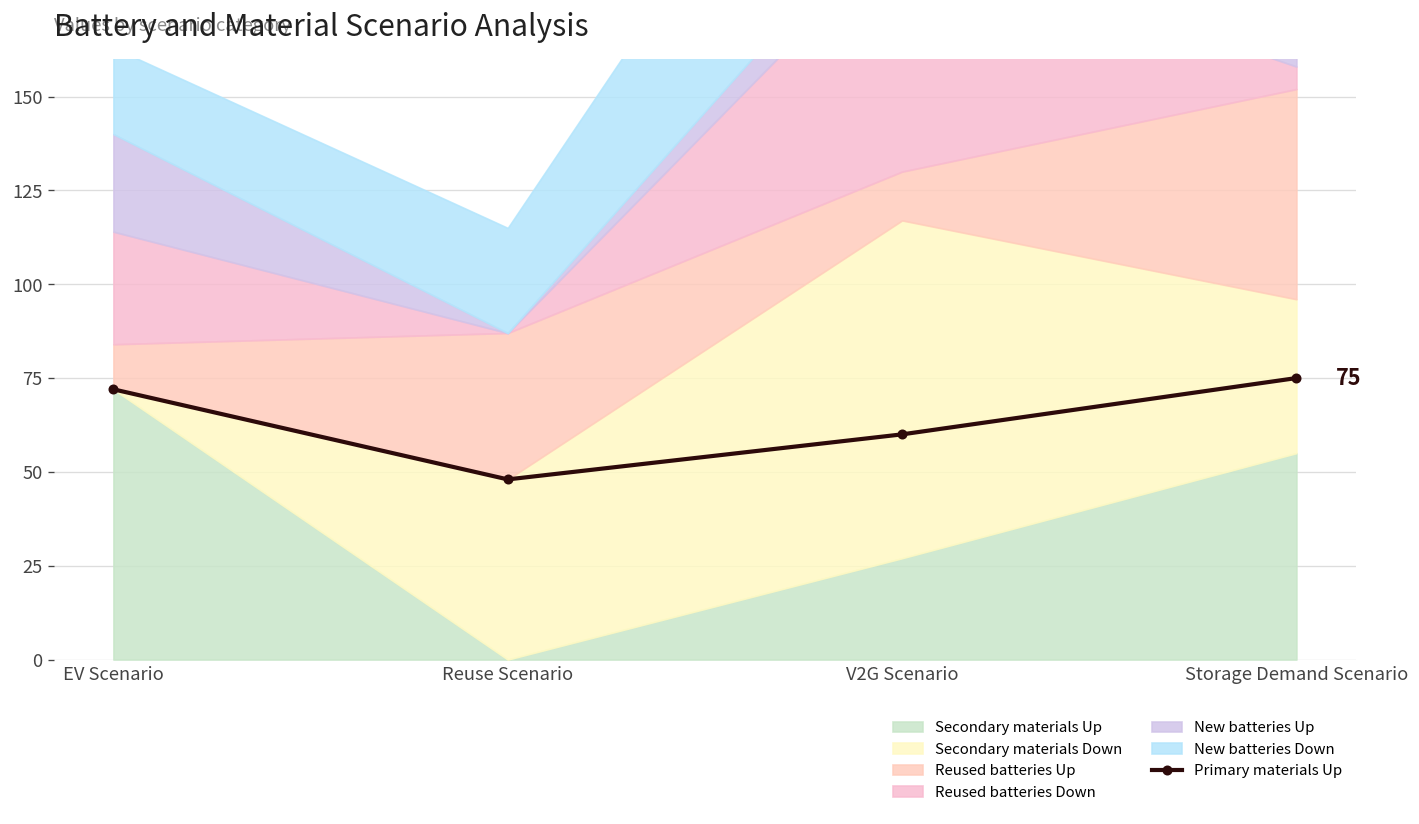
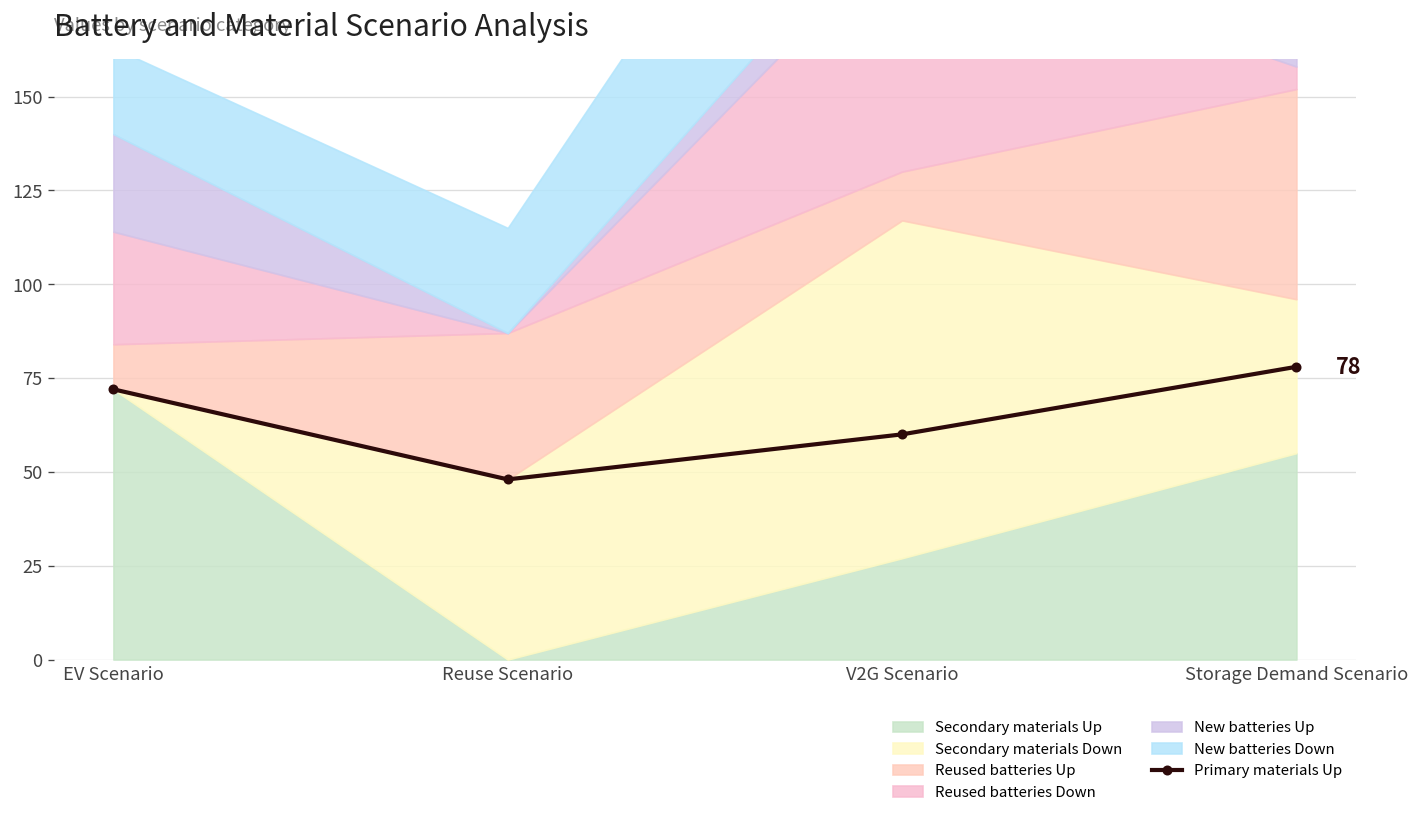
Primary materials Up, Storage Demand Scenario: 75 -> 78
